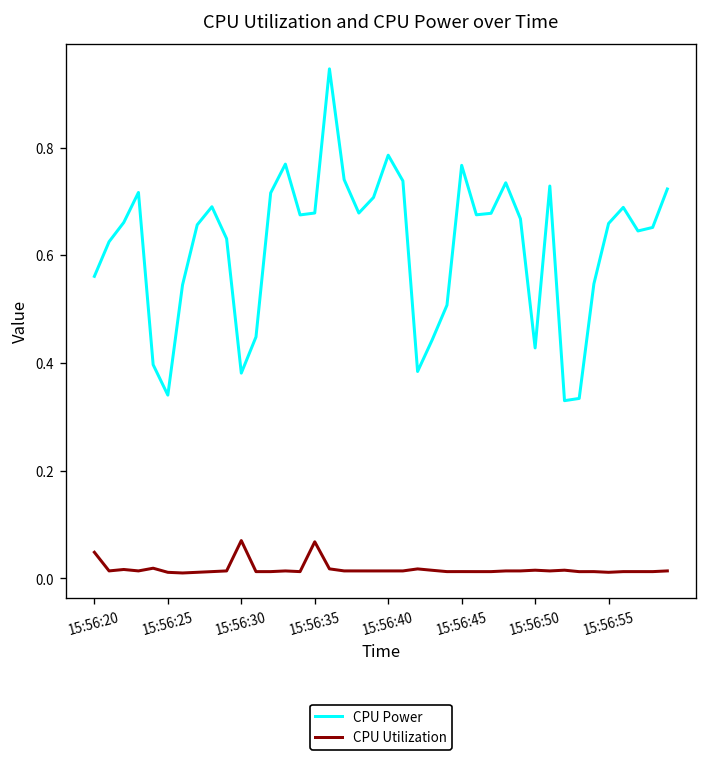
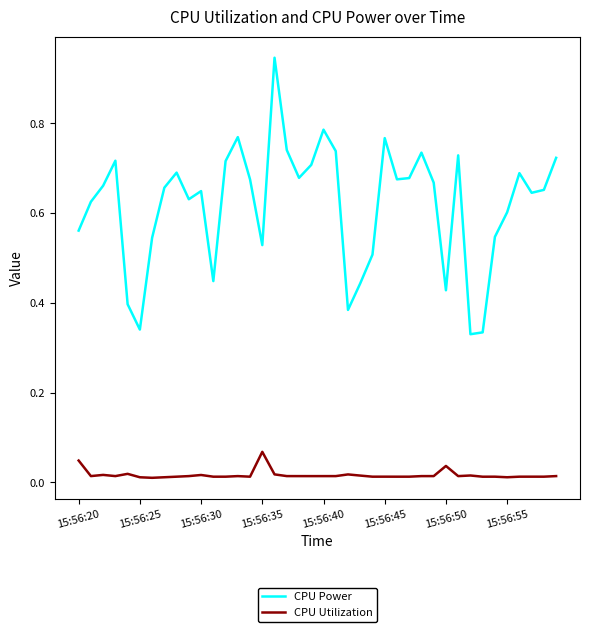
CPU Power, 15:56:30: 0.38 -> 0.65
CPU Utilization, 15:56:30: 0.07 -> 0.02
CPU Power, 15:56:35: 0.68 -> 0.53
CPU Utilization, 15:56:50: 0.02 -> 0.04
CPU Power, 15:56:55: 0.66 -> 0.60
